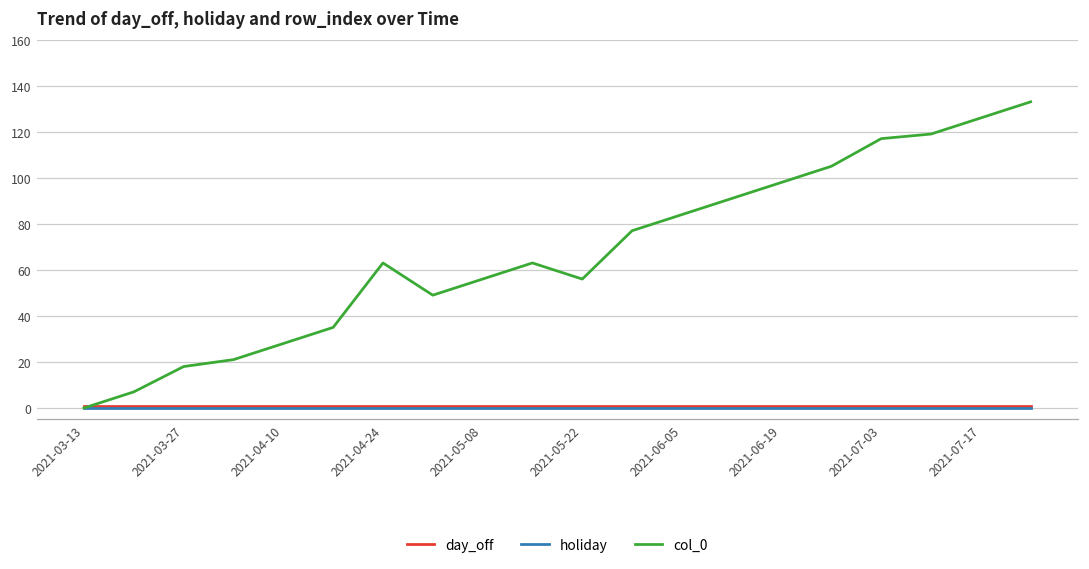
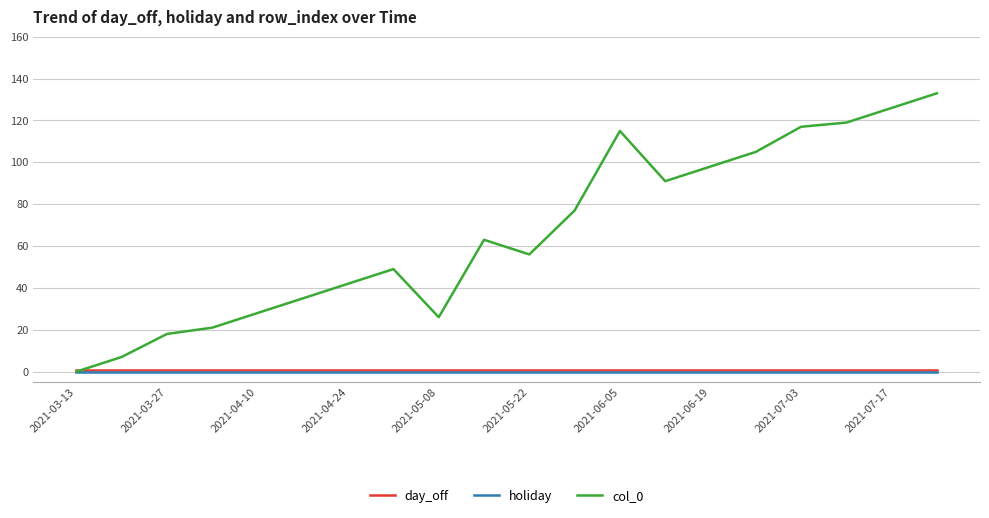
col_0, 2021-04-24: 63 -> 42
col_0, 2021-05-08: 56 -> 26
col_0, 2021-06-05: 84 -> 115
